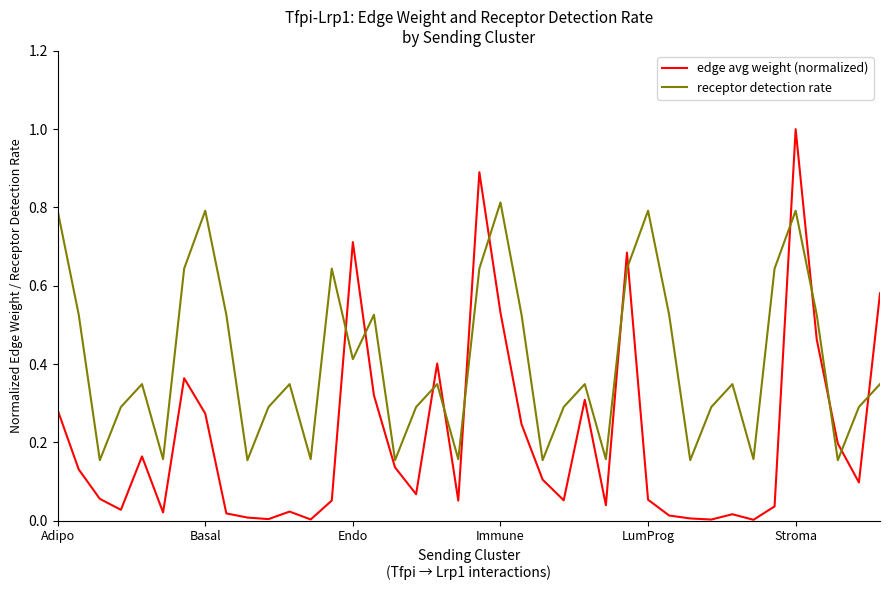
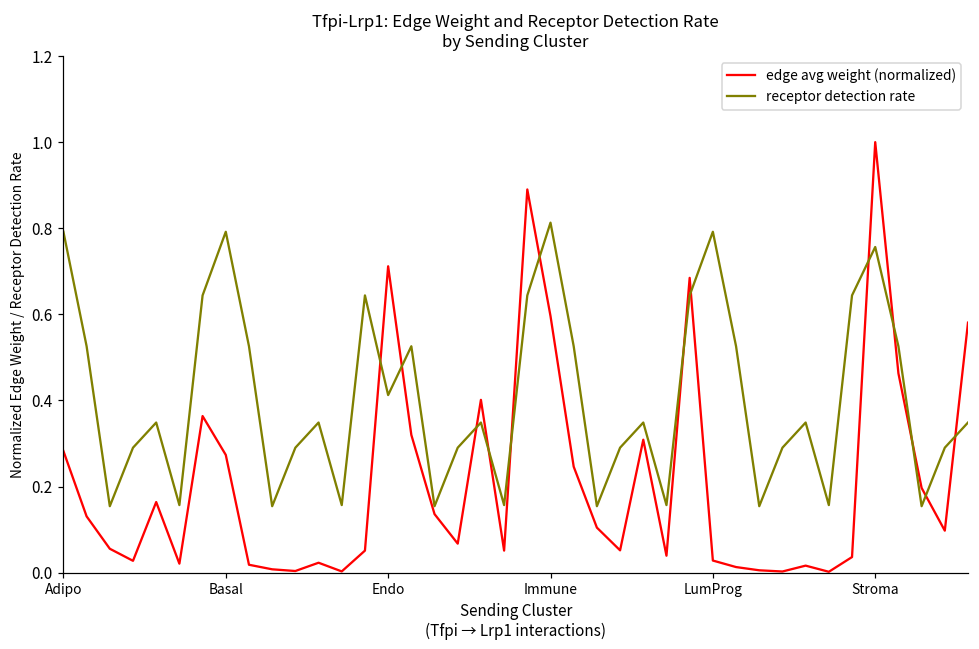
edge avg weight (normalized), Immune: 0.53 -> 0.60
edge avg weight (normalized), LumProg: 0.05 -> 0.03
receptor detection rate, Stroma: 0.79 -> 0.76
